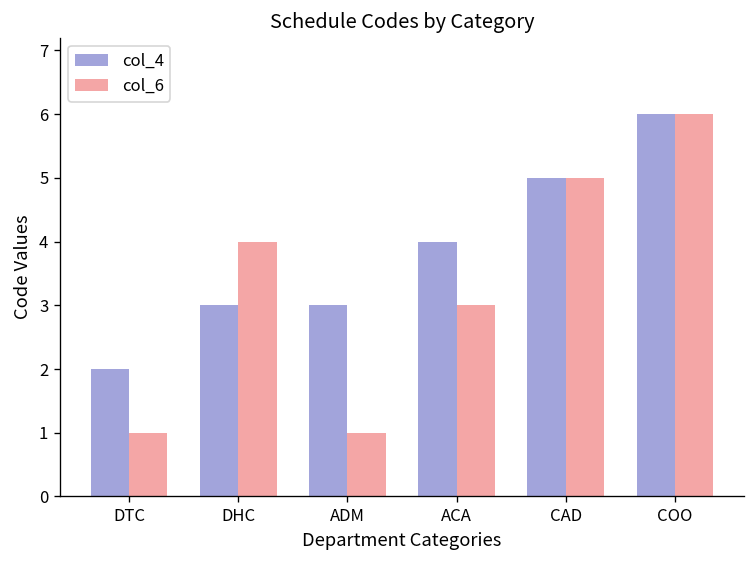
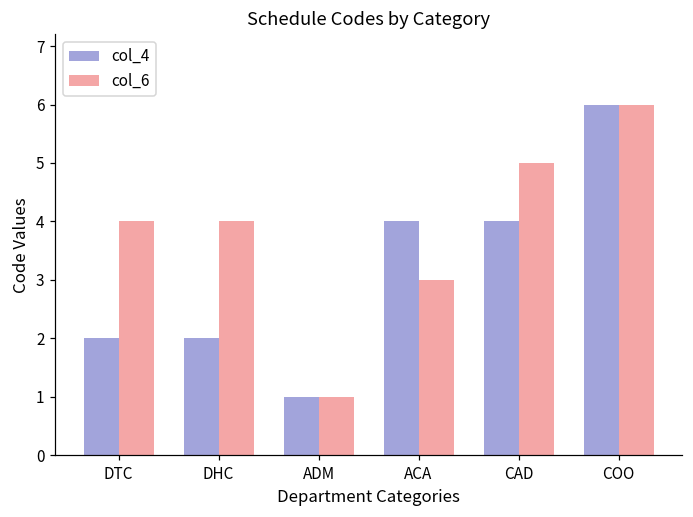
col_6, DTC: 1 -> 4
col_4, DHC: 3 -> 2
col_4, ADM: 3 -> 1
col_4, CAD: 5 -> 4
